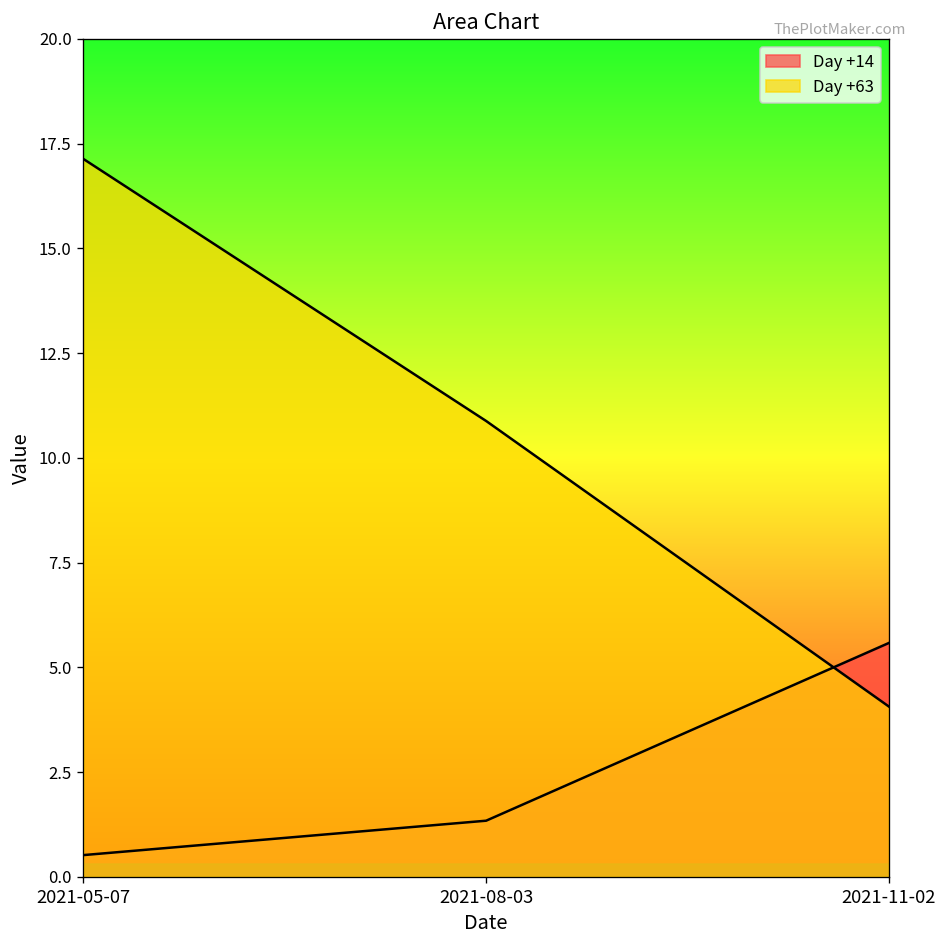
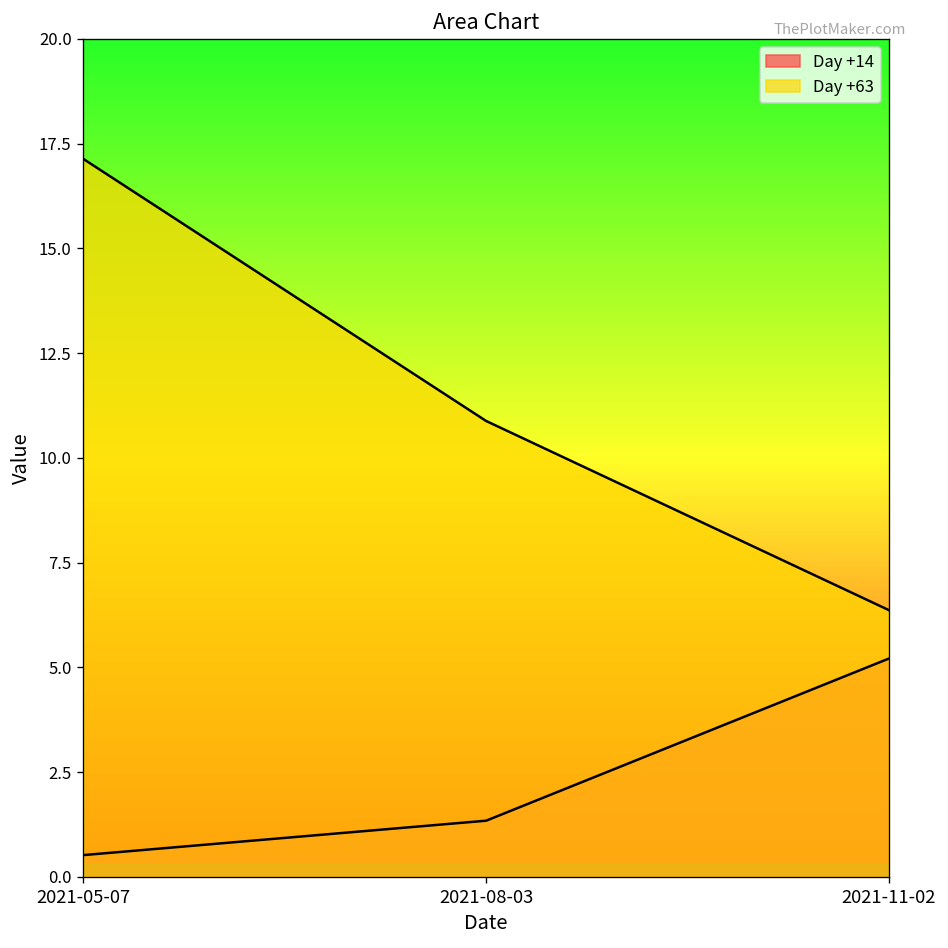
Day +14, 2021-11-02: 5.6 -> 5.2
Day +63, 2021-11-02: 4.1 -> 6.4
